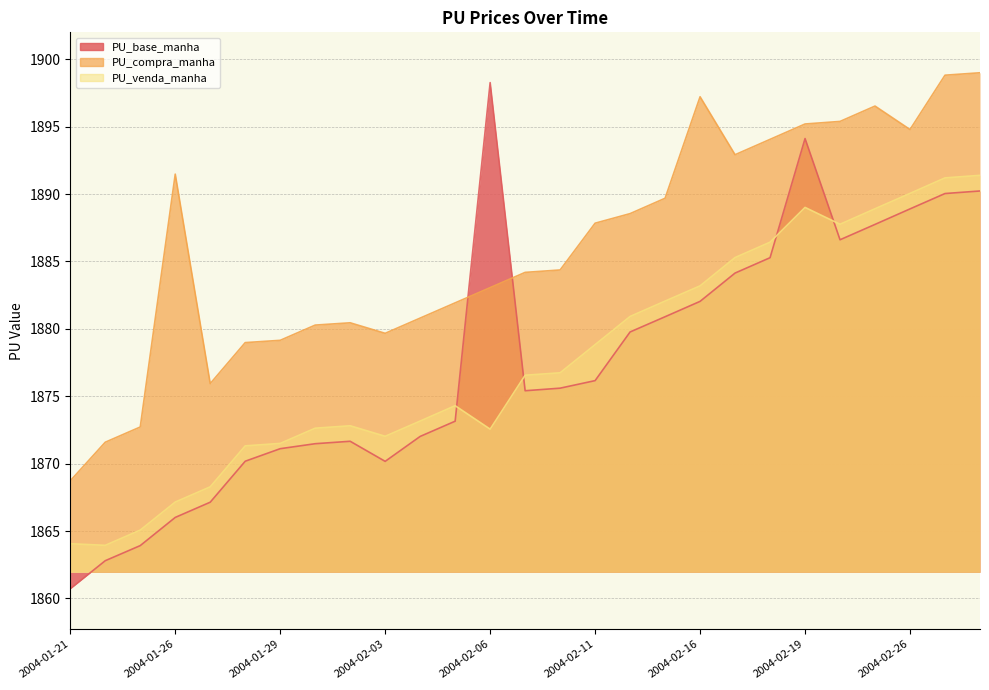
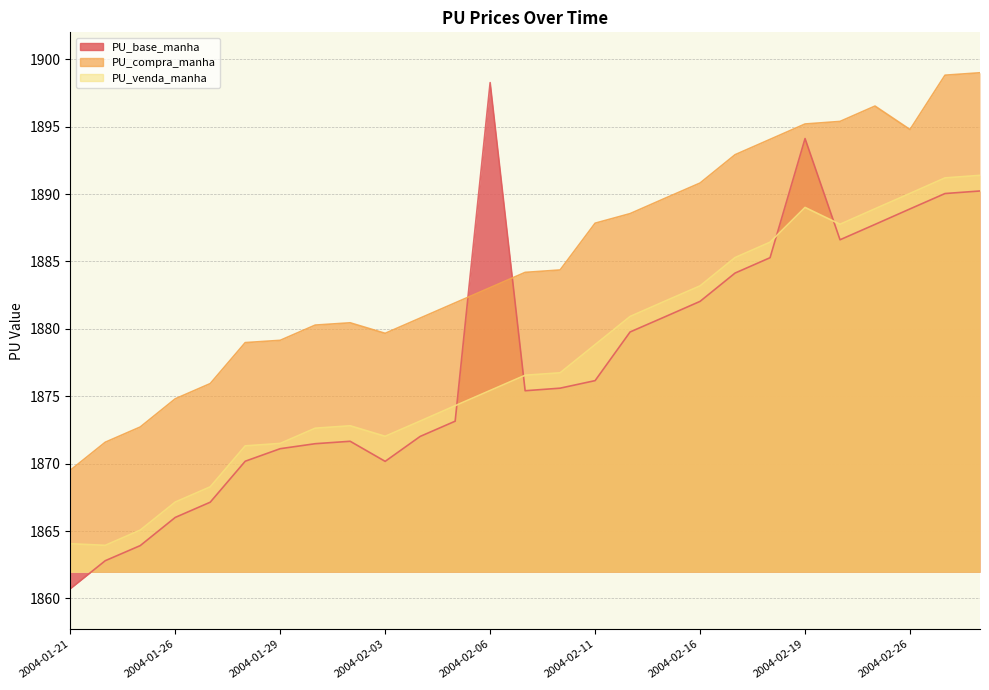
PU_compra_manha, 2004-01-21: 1868.7 -> 1869.5
PU_compra_manha, 2004-01-26: 1891.5 -> 1874.8
PU_venda_manha, 2004-02-06: 1872.6 -> 1875.4
PU_compra_manha, 2004-02-16: 1897.2 -> 1890.8
